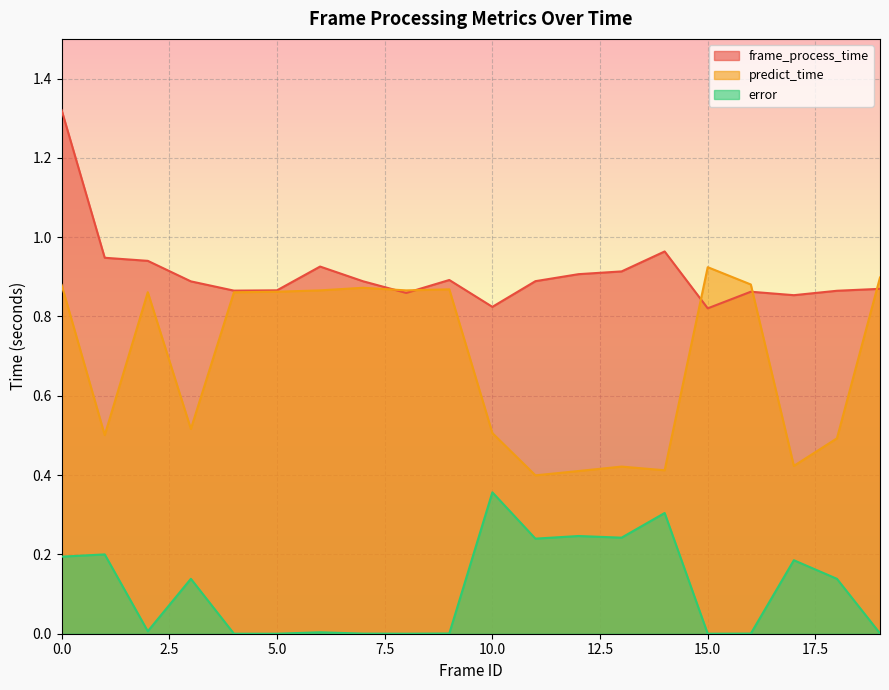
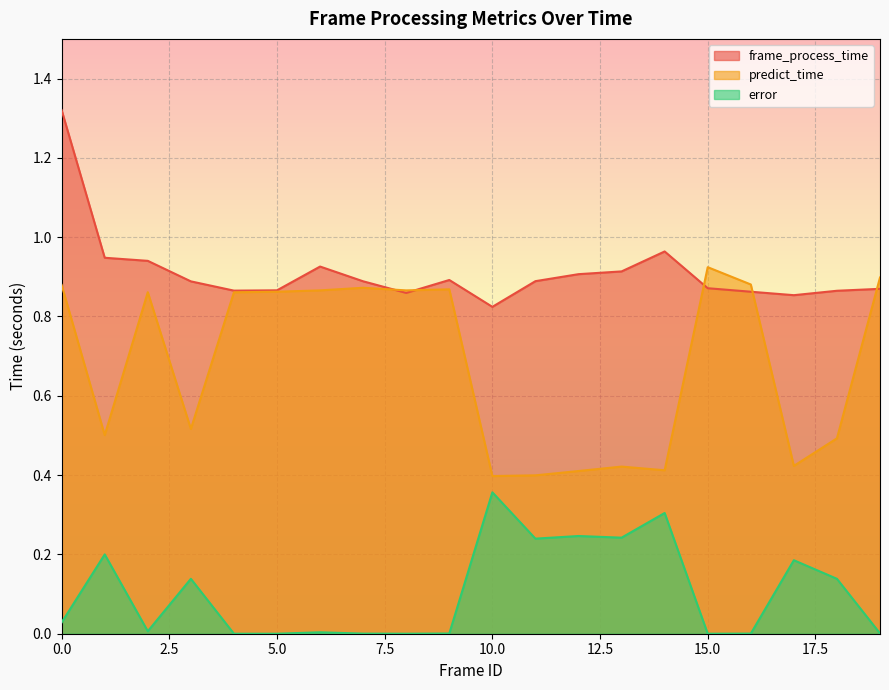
error, 0.0: 0.19 -> 0.03
predict_time, 10.0: 0.51 -> 0.40
frame_process_time, 15.0: 0.82 -> 0.87
